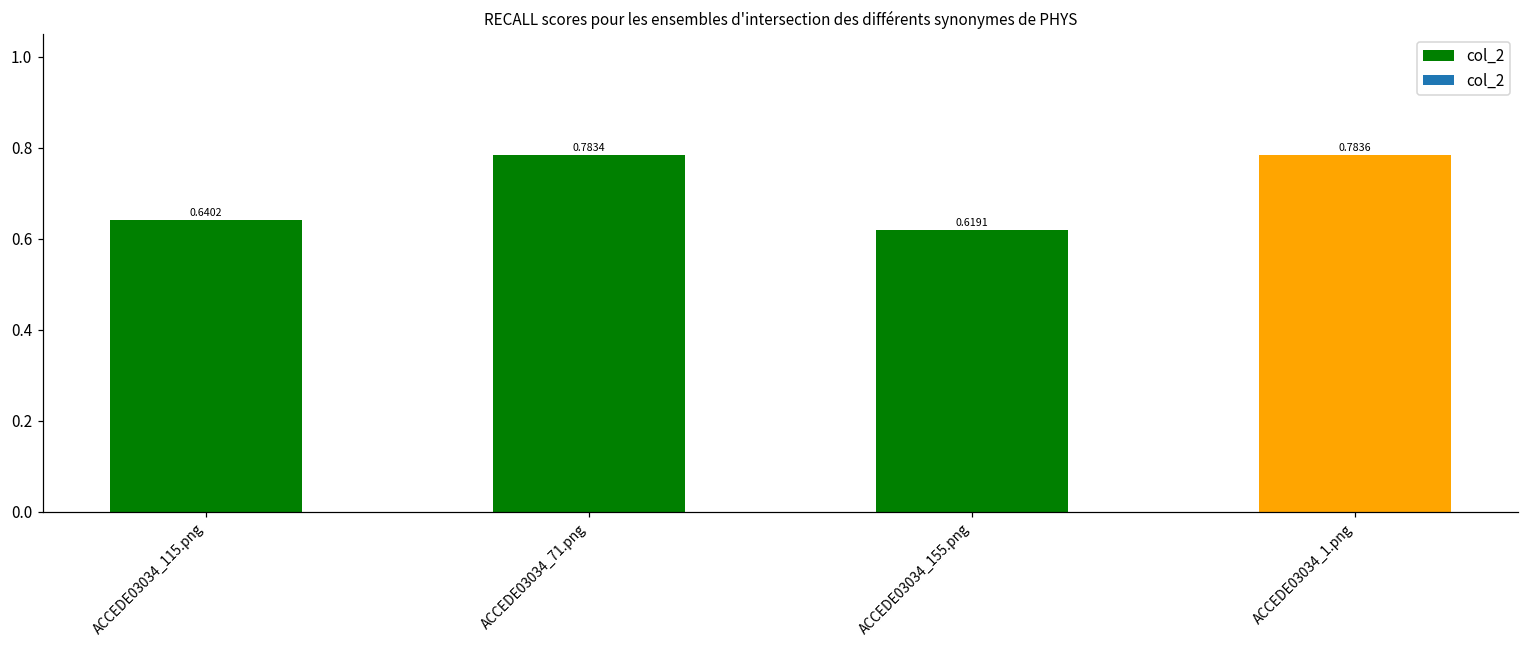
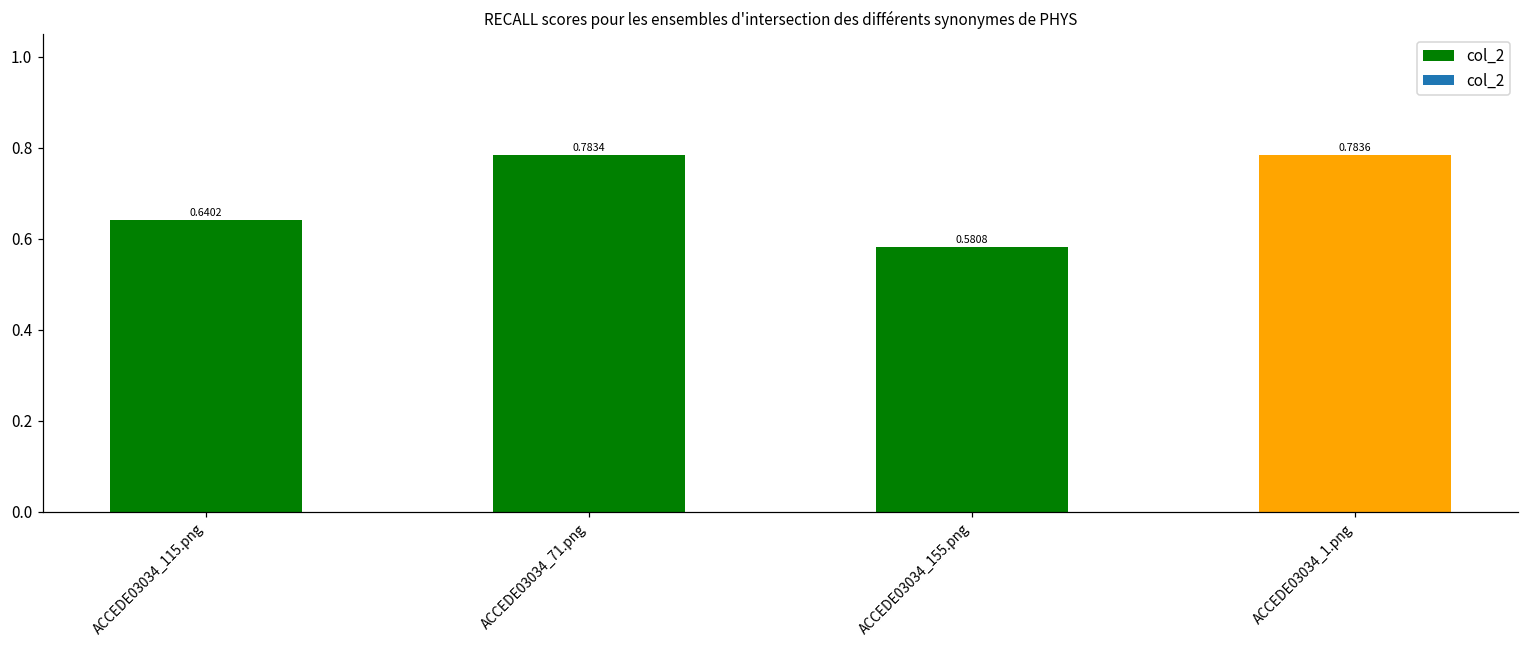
ACCEDE03034_155.png: 0.6191 -> 0.5808
